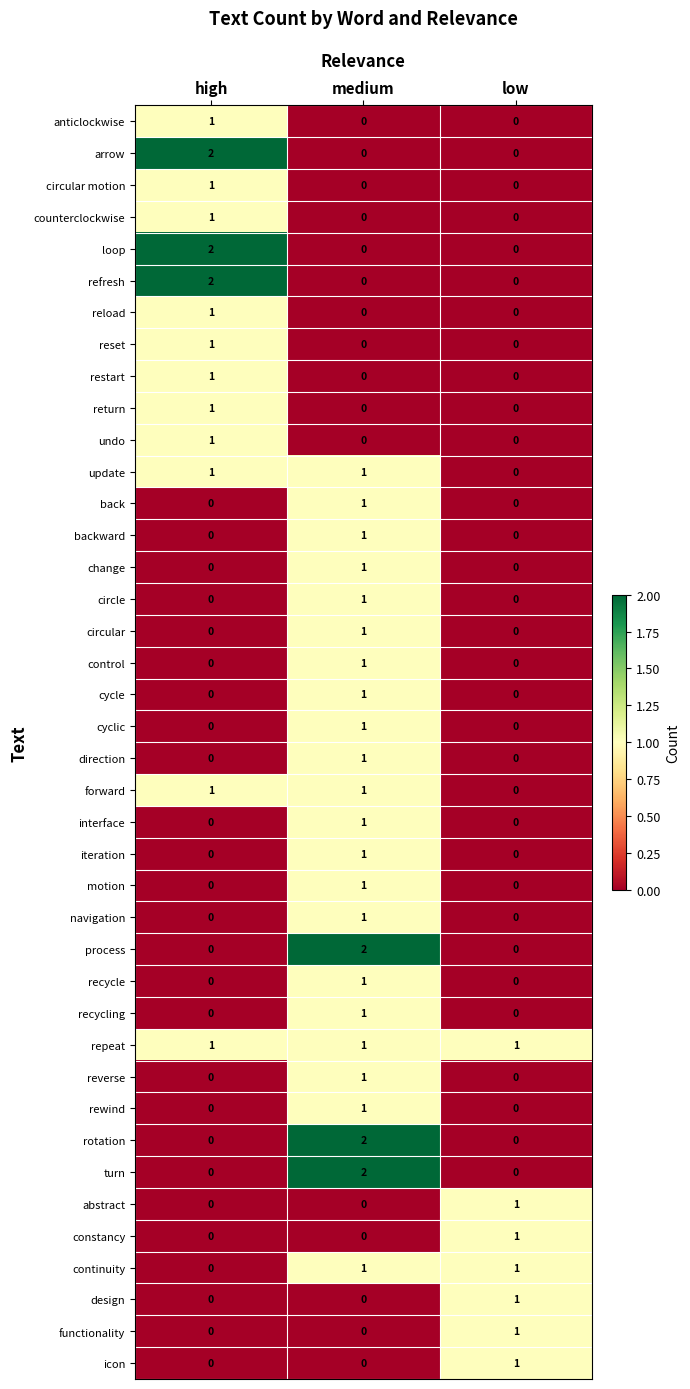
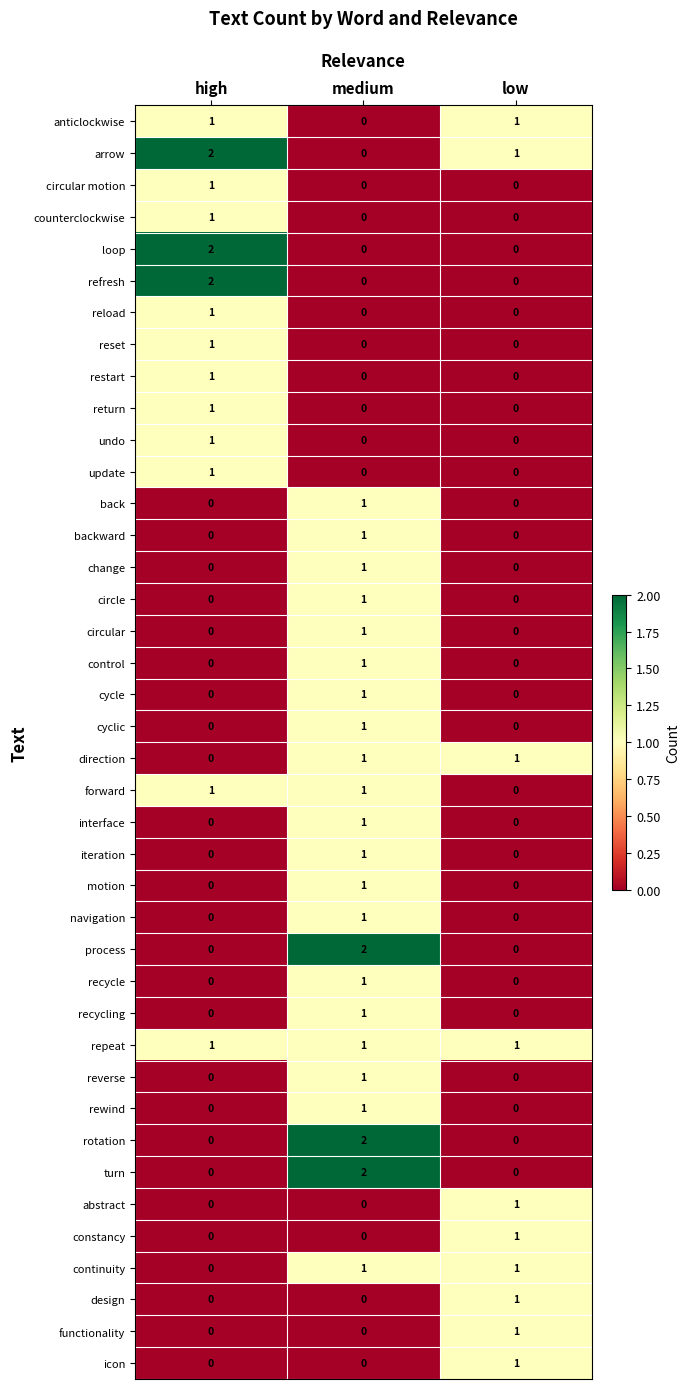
anticlockwise, low: 0 -> 1
arrow, low: 0 -> 1
update, medium: 1 -> 0
direction, low: 0 -> 1
